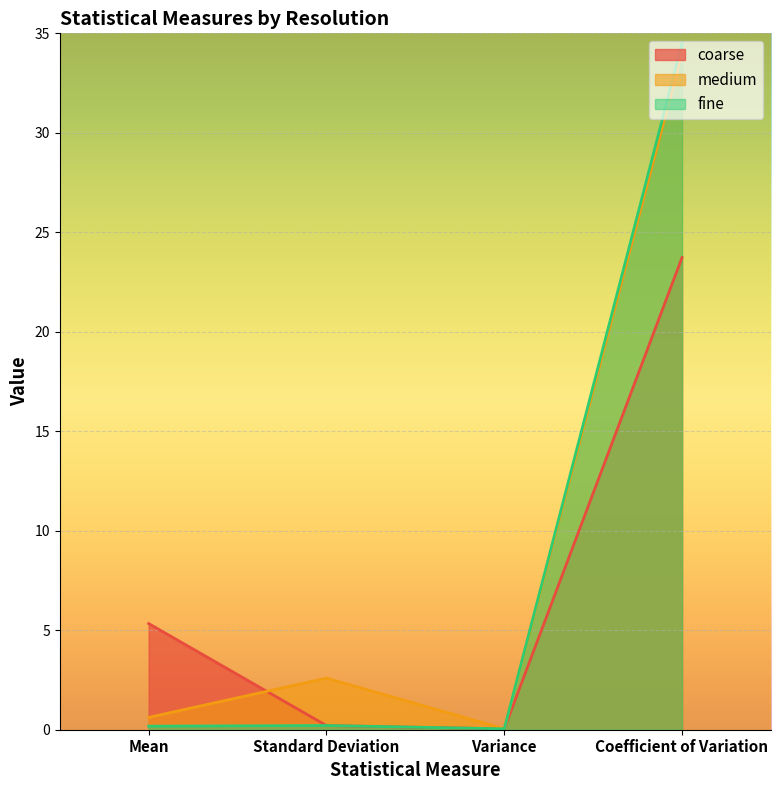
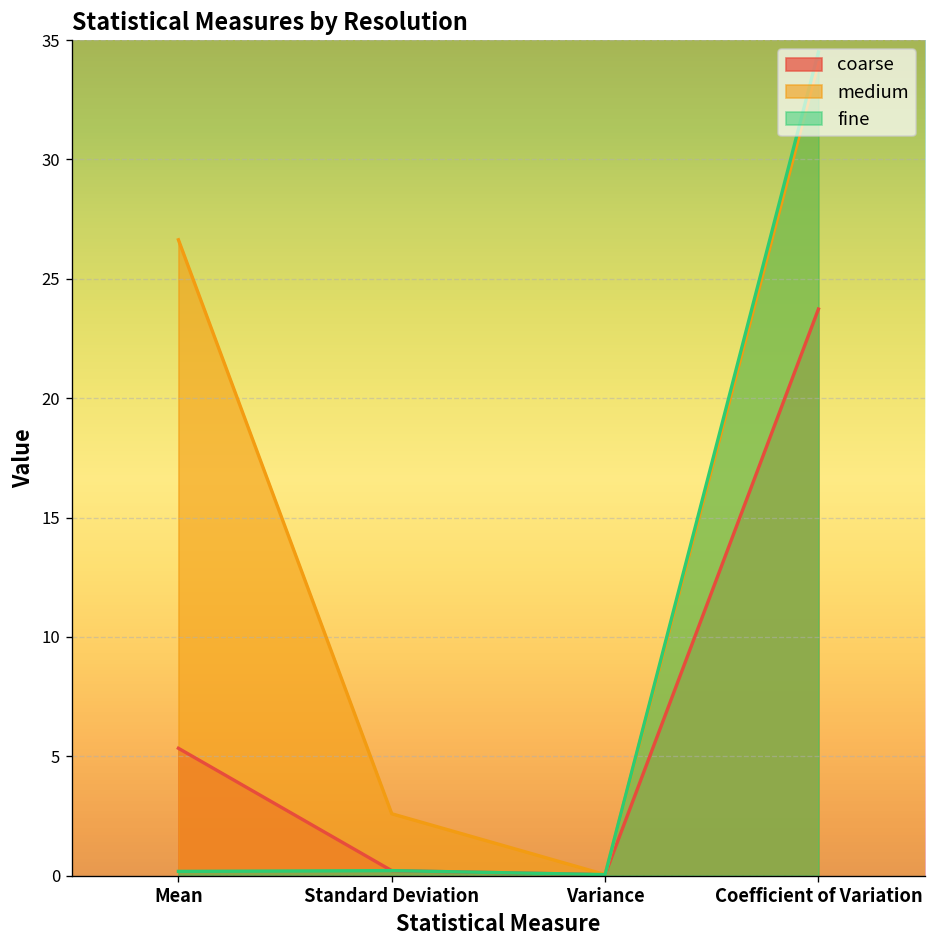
medium, Mean: 0.6 -> 26.6
